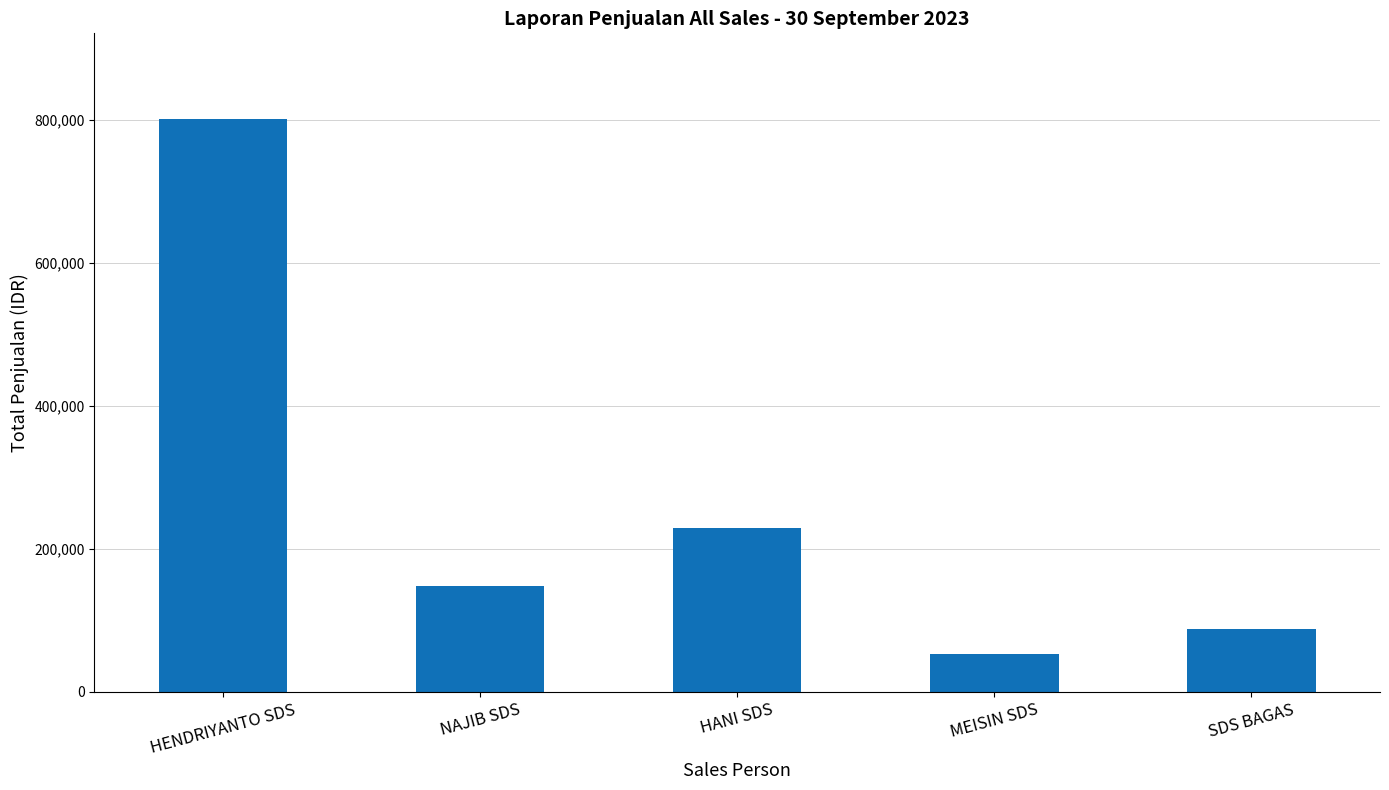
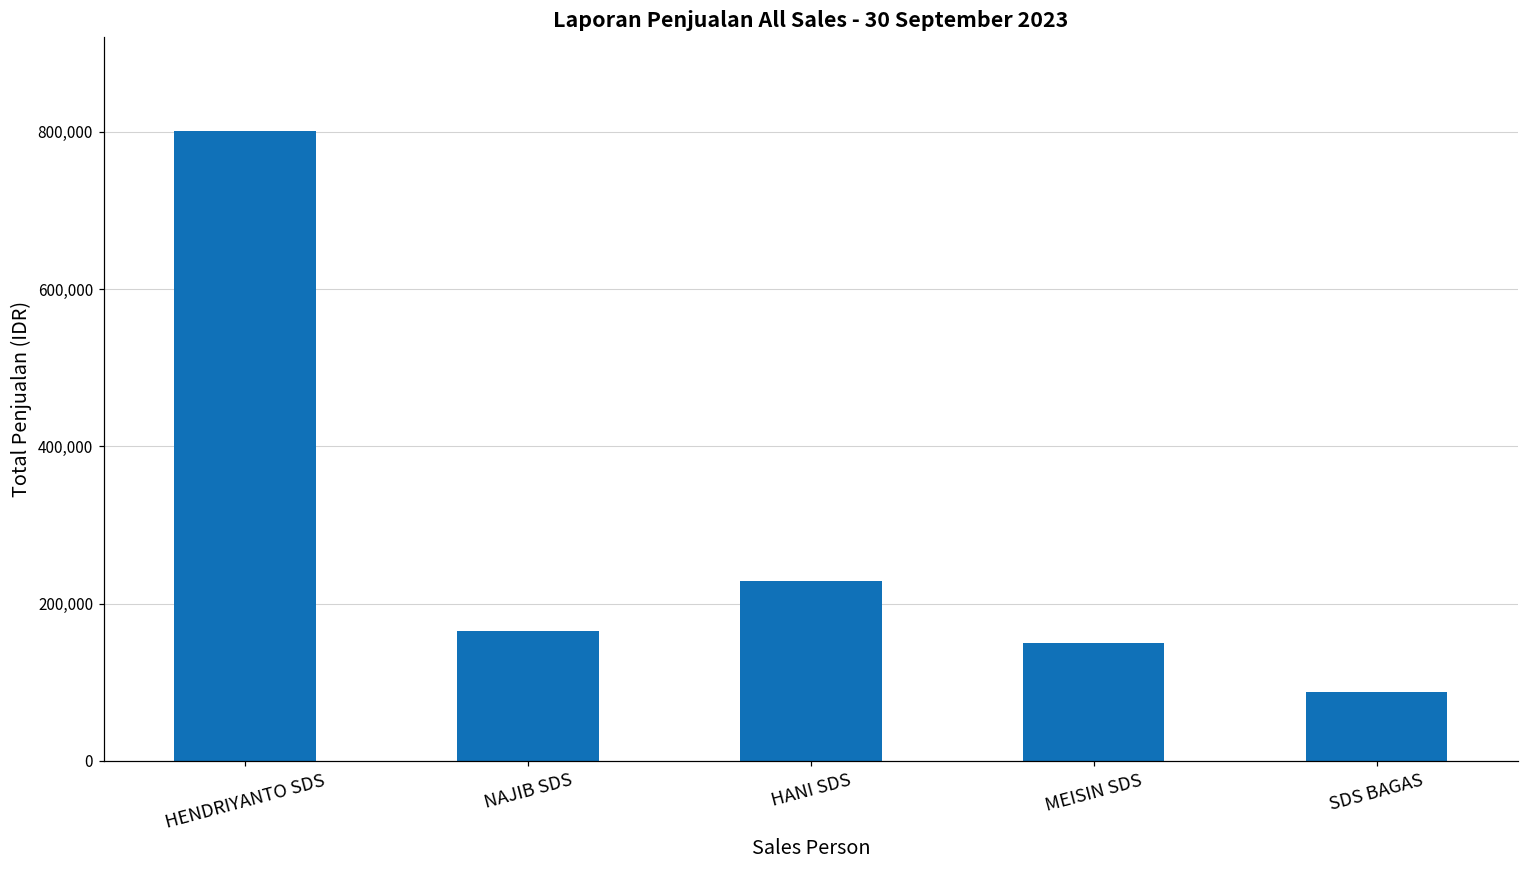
NAJIB SDS: 150,000 -> 170,000
MEISIN SDS: 50,000 -> 150,000
